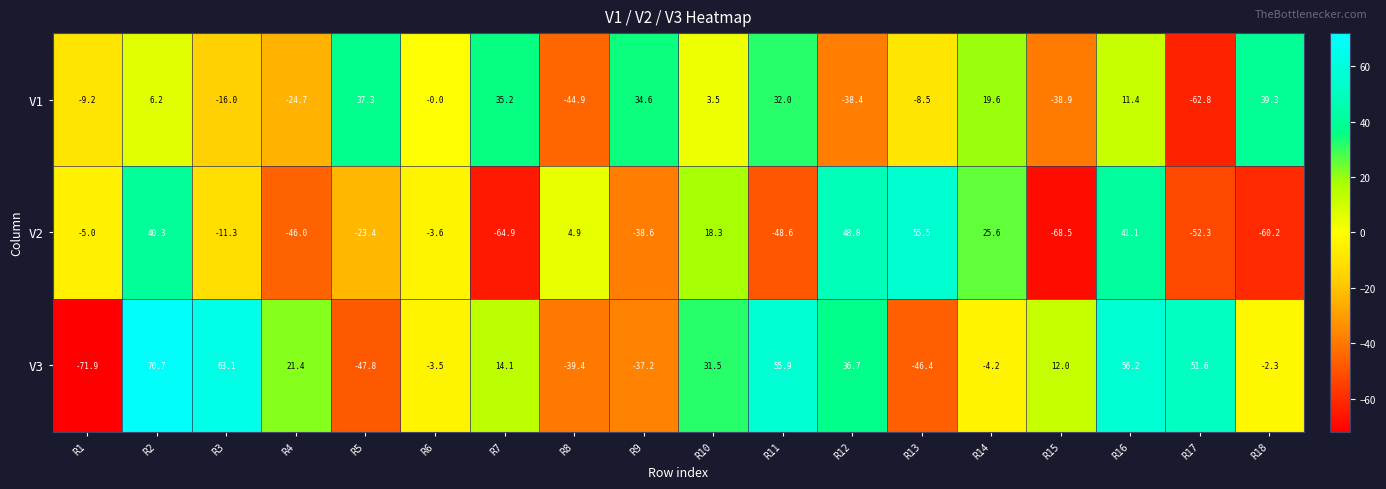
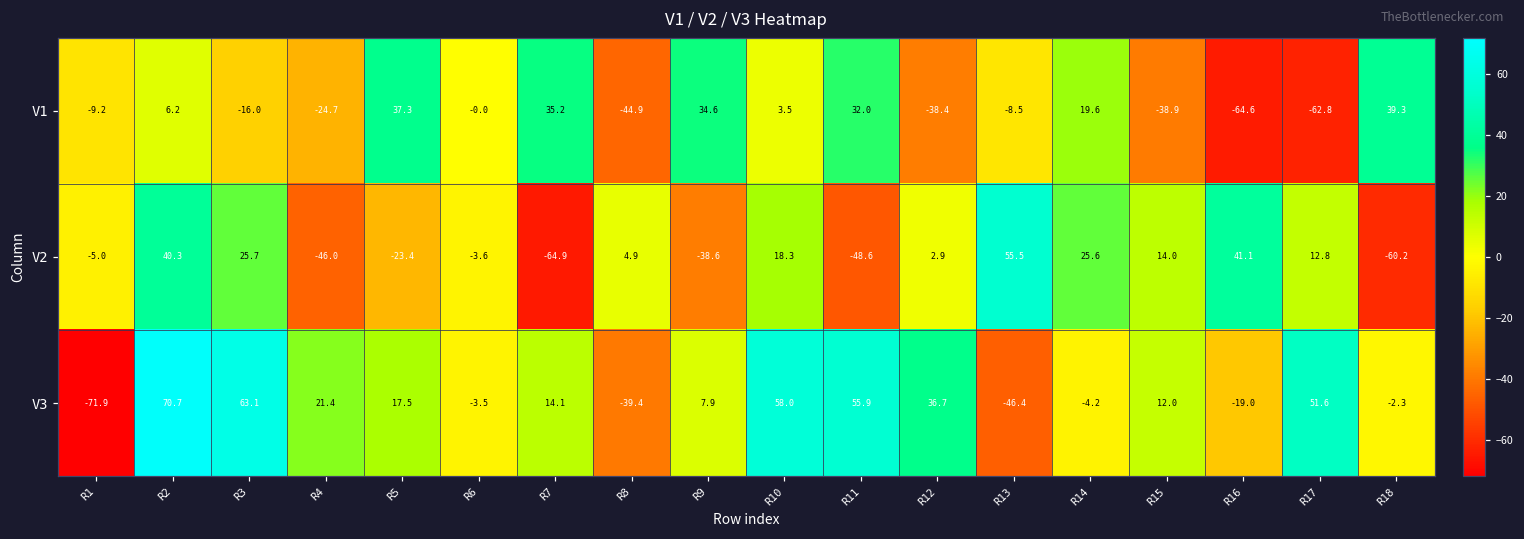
V1, R16: 11.4 -> -64.6
V2, R3: -11.3 -> 25.7
V2, R12: 48.8 -> 2.9
V2, R15: -68.5 -> 14.0
V2, R17: -52.3 -> 12.8
V3, R5: -47.8 -> 17.5
V3, R9: -37.2 -> 7.9
V3, R10: 31.5 -> 58.0
V3, R16: 56.2 -> -19.0
